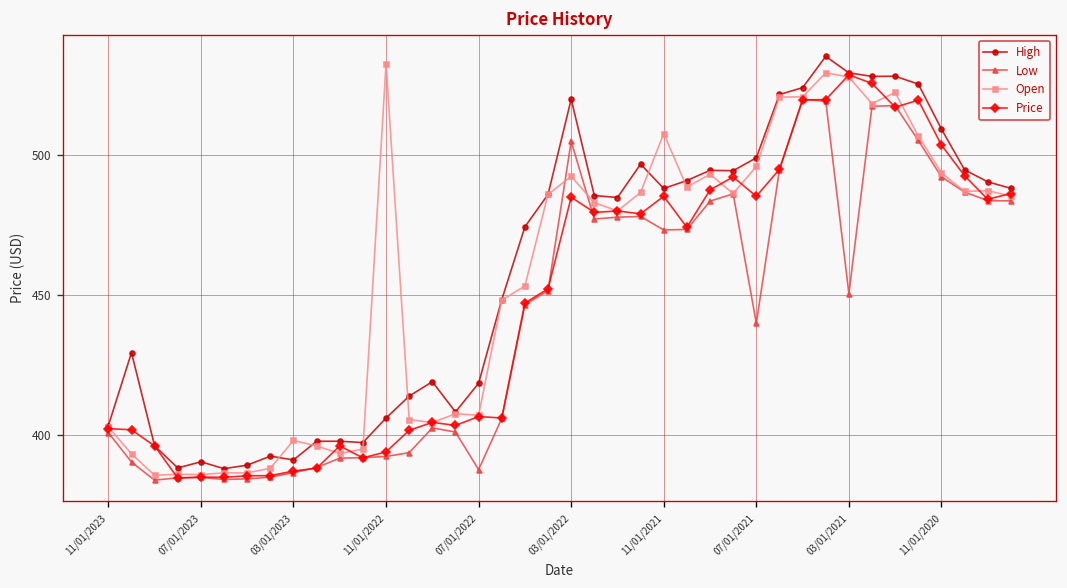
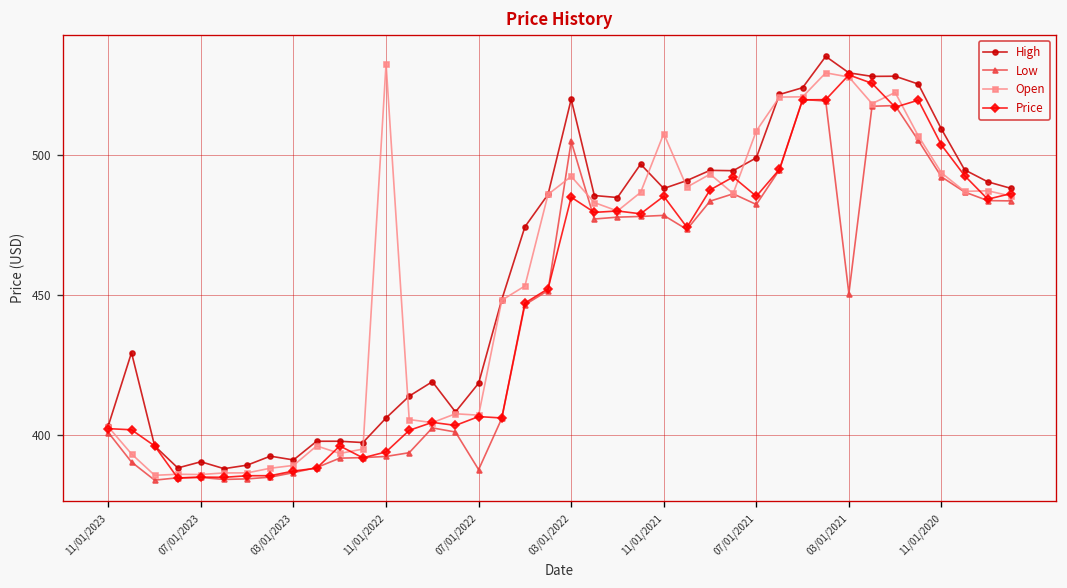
Open, 03/01/2023: 398 -> 389
Low, 11/01/2021: 473 -> 478
Low, 07/01/2021: 440 -> 482
Open, 07/01/2021: 496 -> 509
